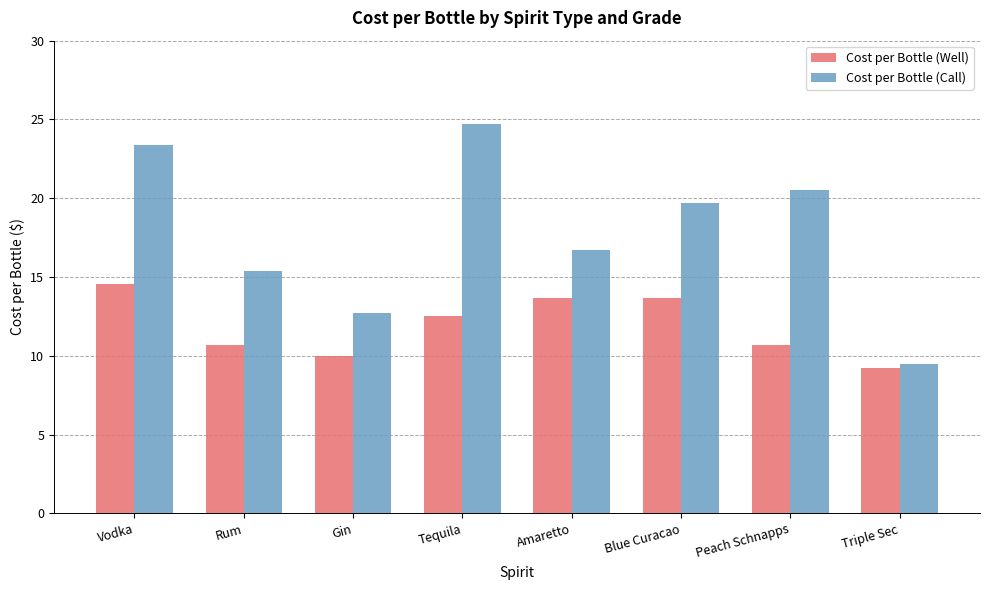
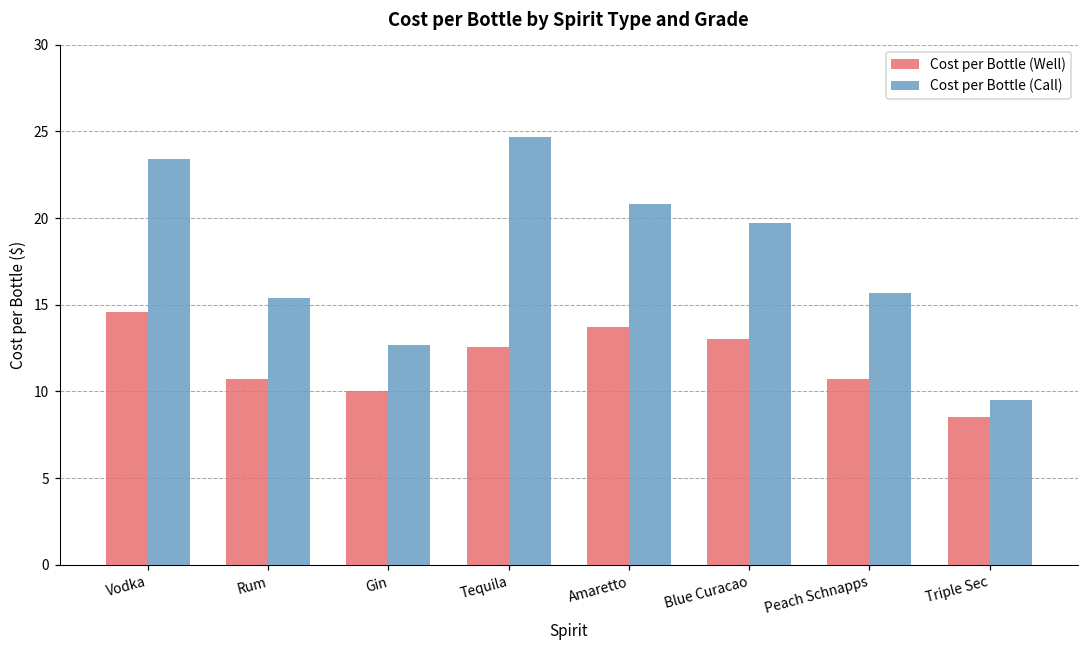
Cost per Bottle (Call), Amaretto: 16.7 -> 20.8
Cost per Bottle (Well), Blue Curacao: 13.7 -> 13.0
Cost per Bottle (Call), Peach Schnapps: 20.5 -> 15.7
Cost per Bottle (Well), Triple Sec: 9.2 -> 8.5
